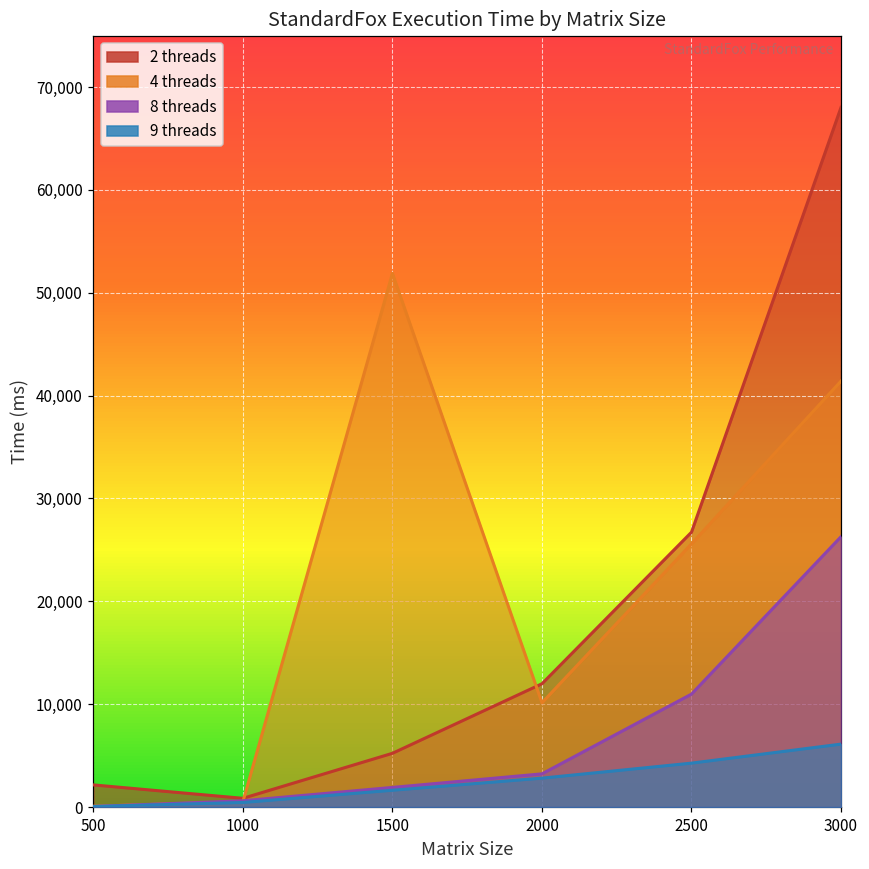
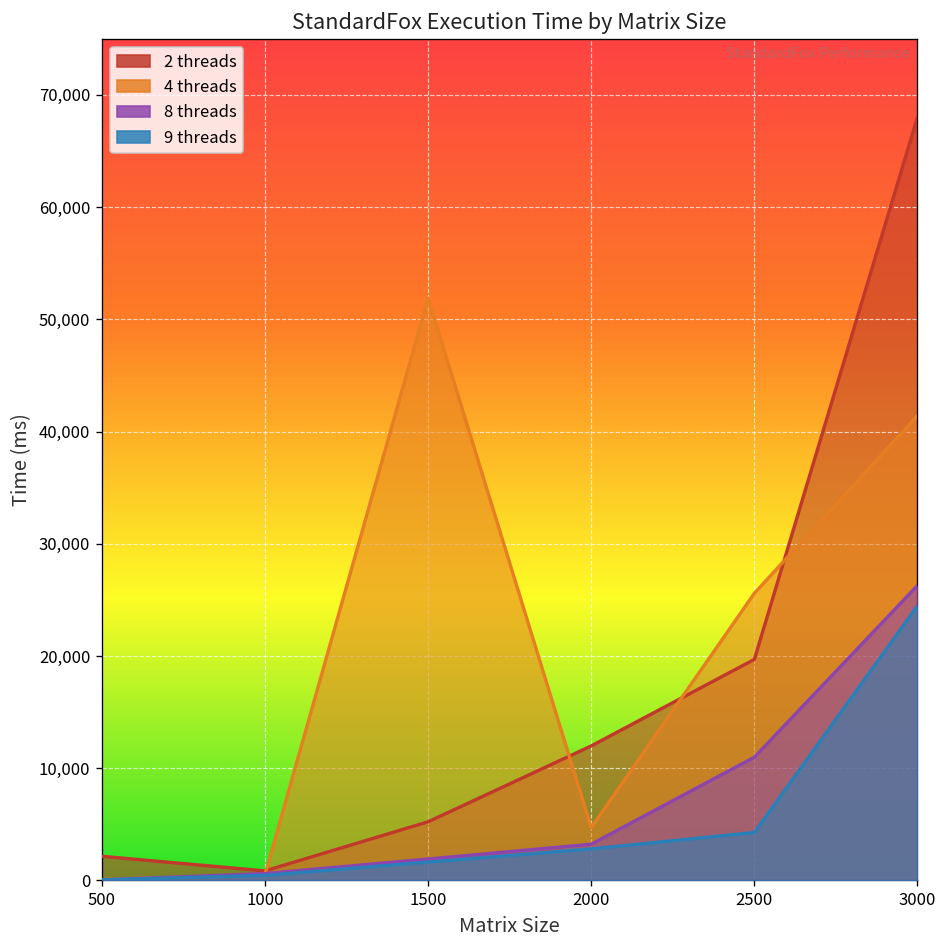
4 threads, 2000: 10,000 -> 5,000
2 threads, 2500: 27,000 -> 20,000
9 threads, 3000: 6,000 -> 24,000
